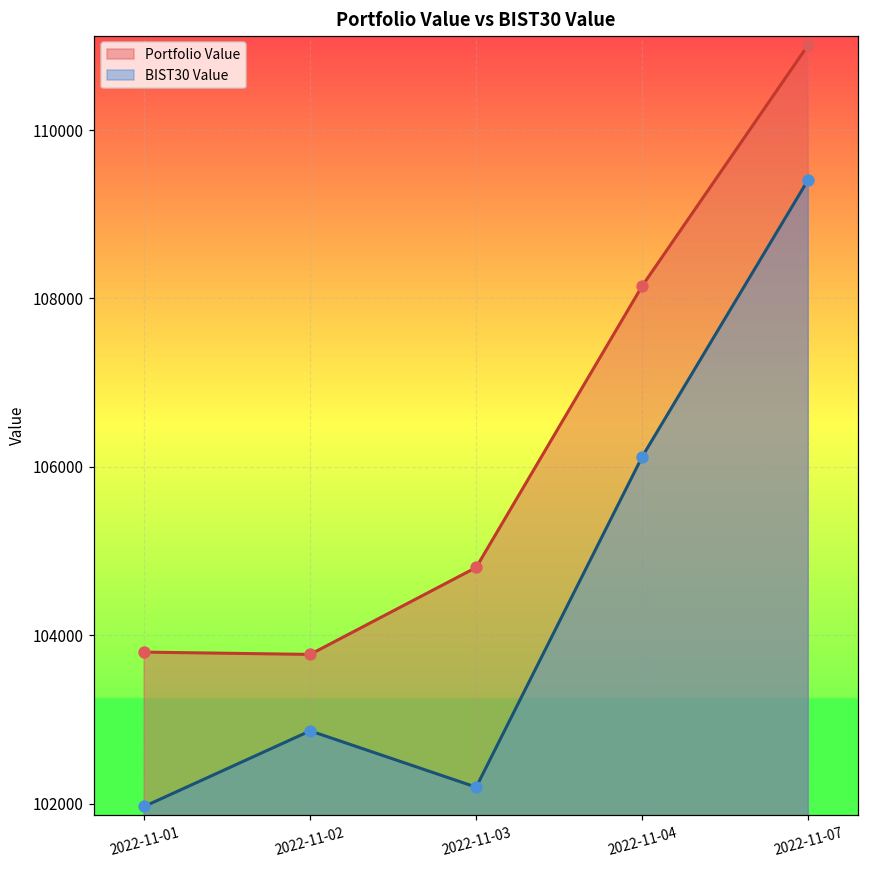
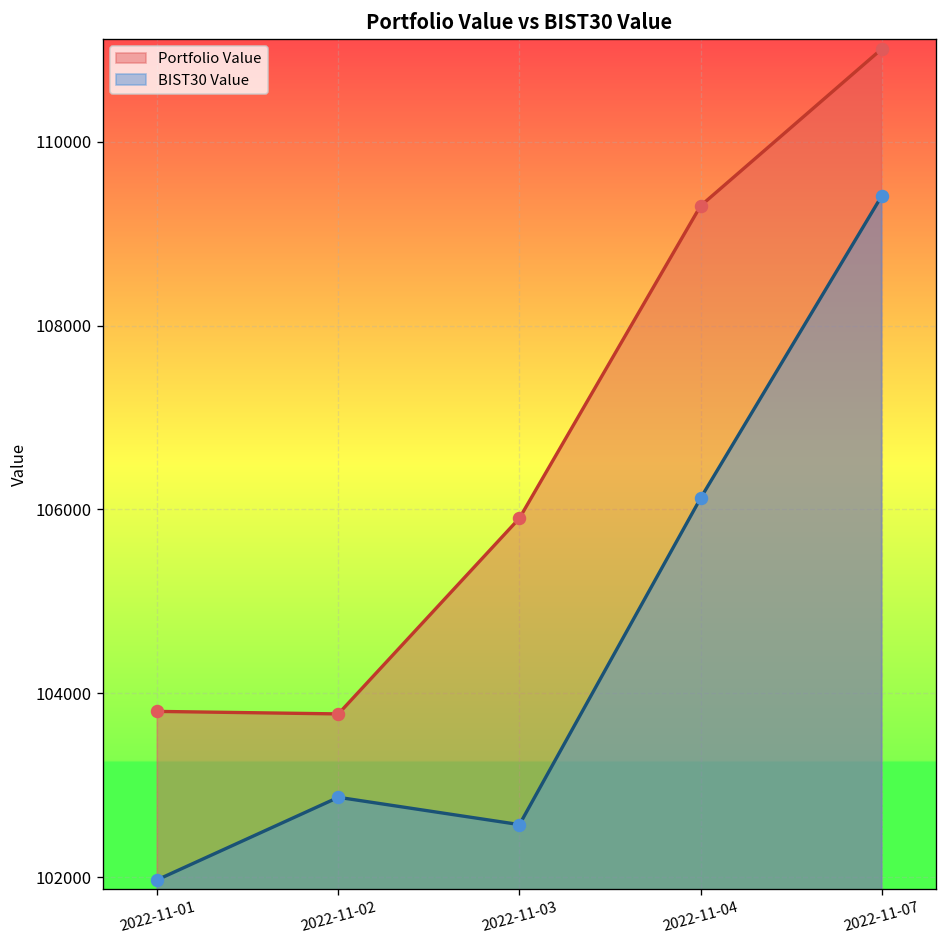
Portfolio Value, 2022-11-03: 104800 -> 105900
BIST30 Value, 2022-11-03: 102200 -> 102600
Portfolio Value, 2022-11-04: 108100 -> 109300
